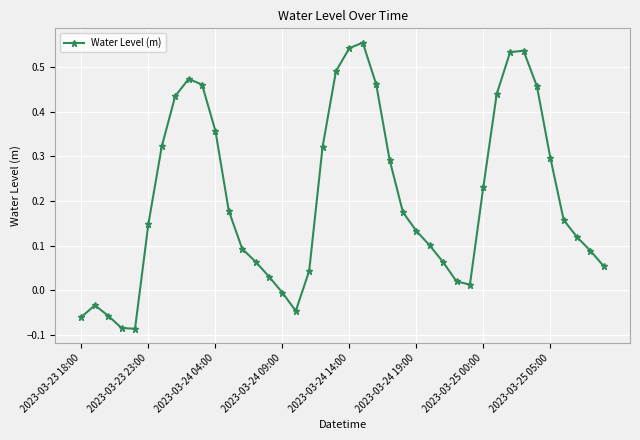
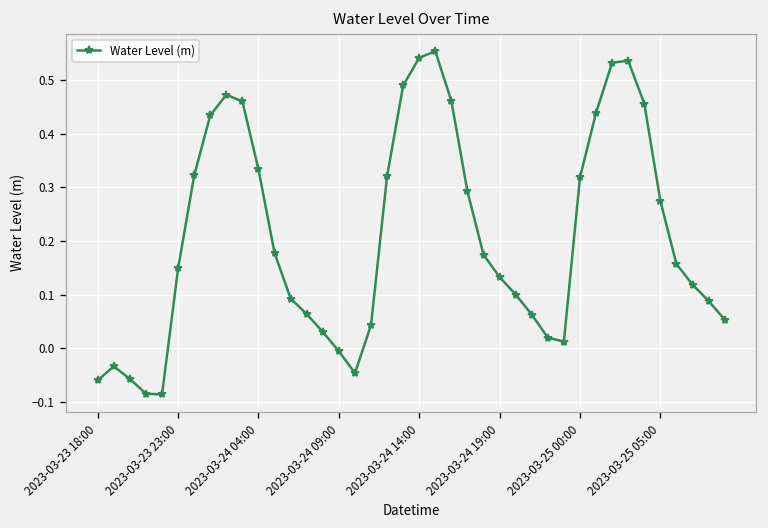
2023-03-24 04:00: 0.36 -> 0.33
2023-03-25 00:00: 0.23 -> 0.32
2023-03-25 05:00: 0.30 -> 0.28
